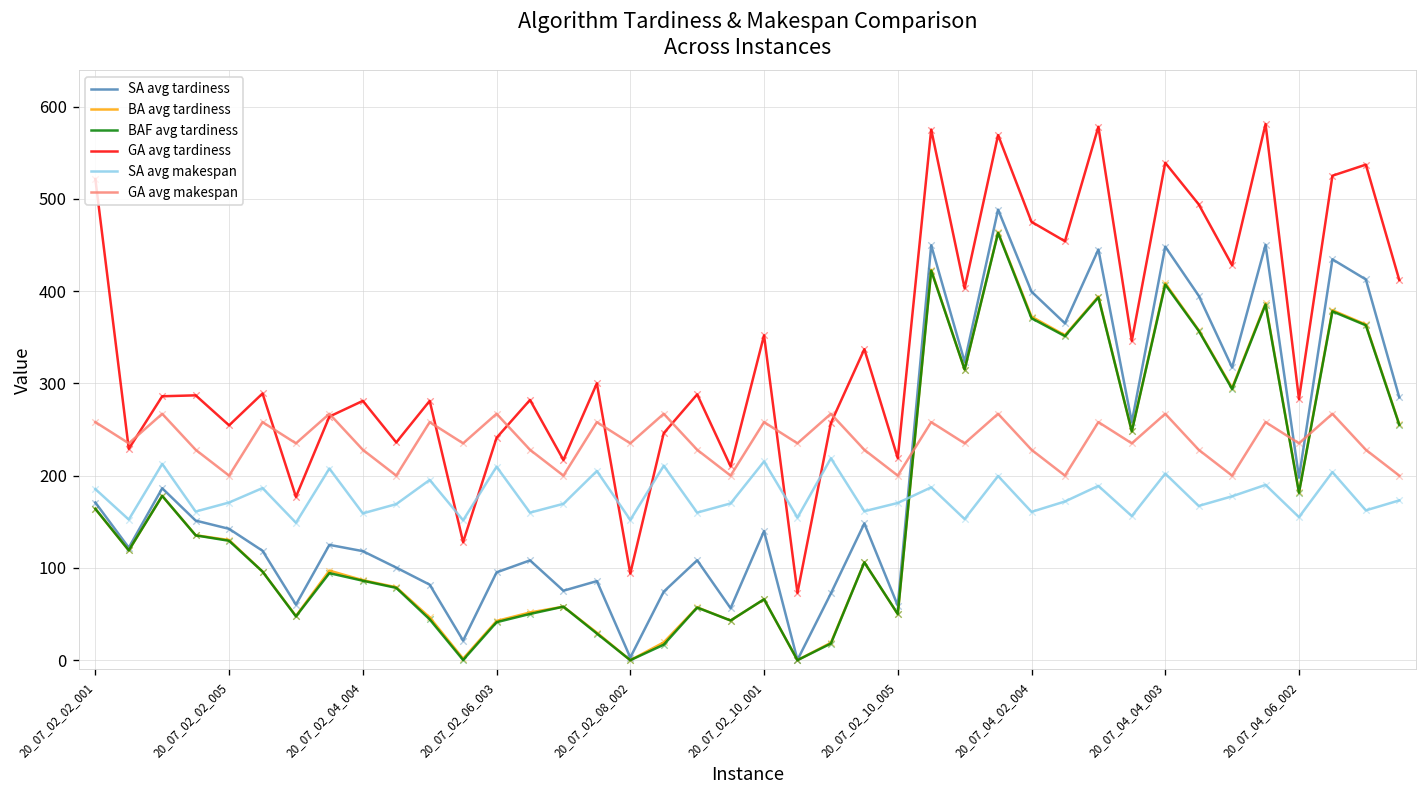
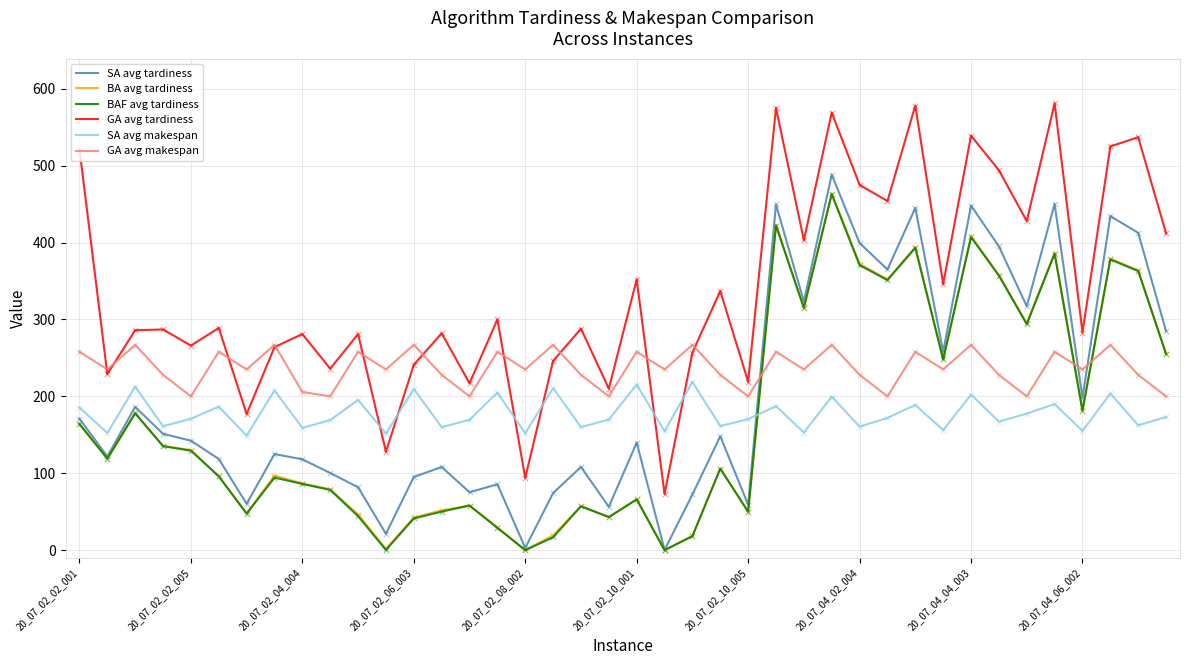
GA avg tardiness, 20_07_02_02_005: 250 -> 270
GA avg makespan, 20_07_02_04_004: 230 -> 210
